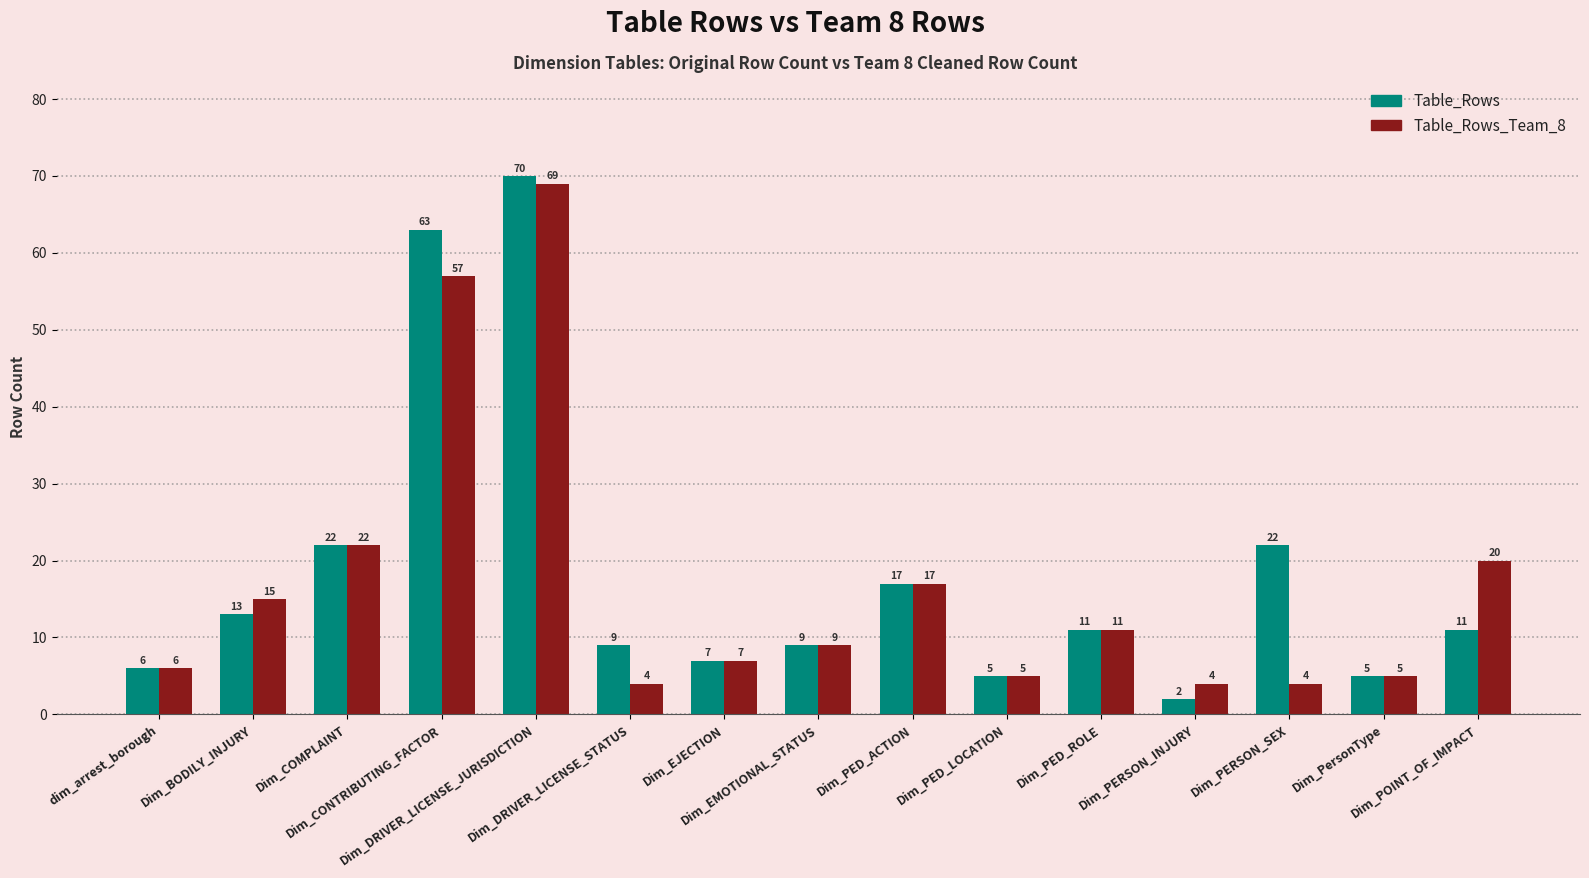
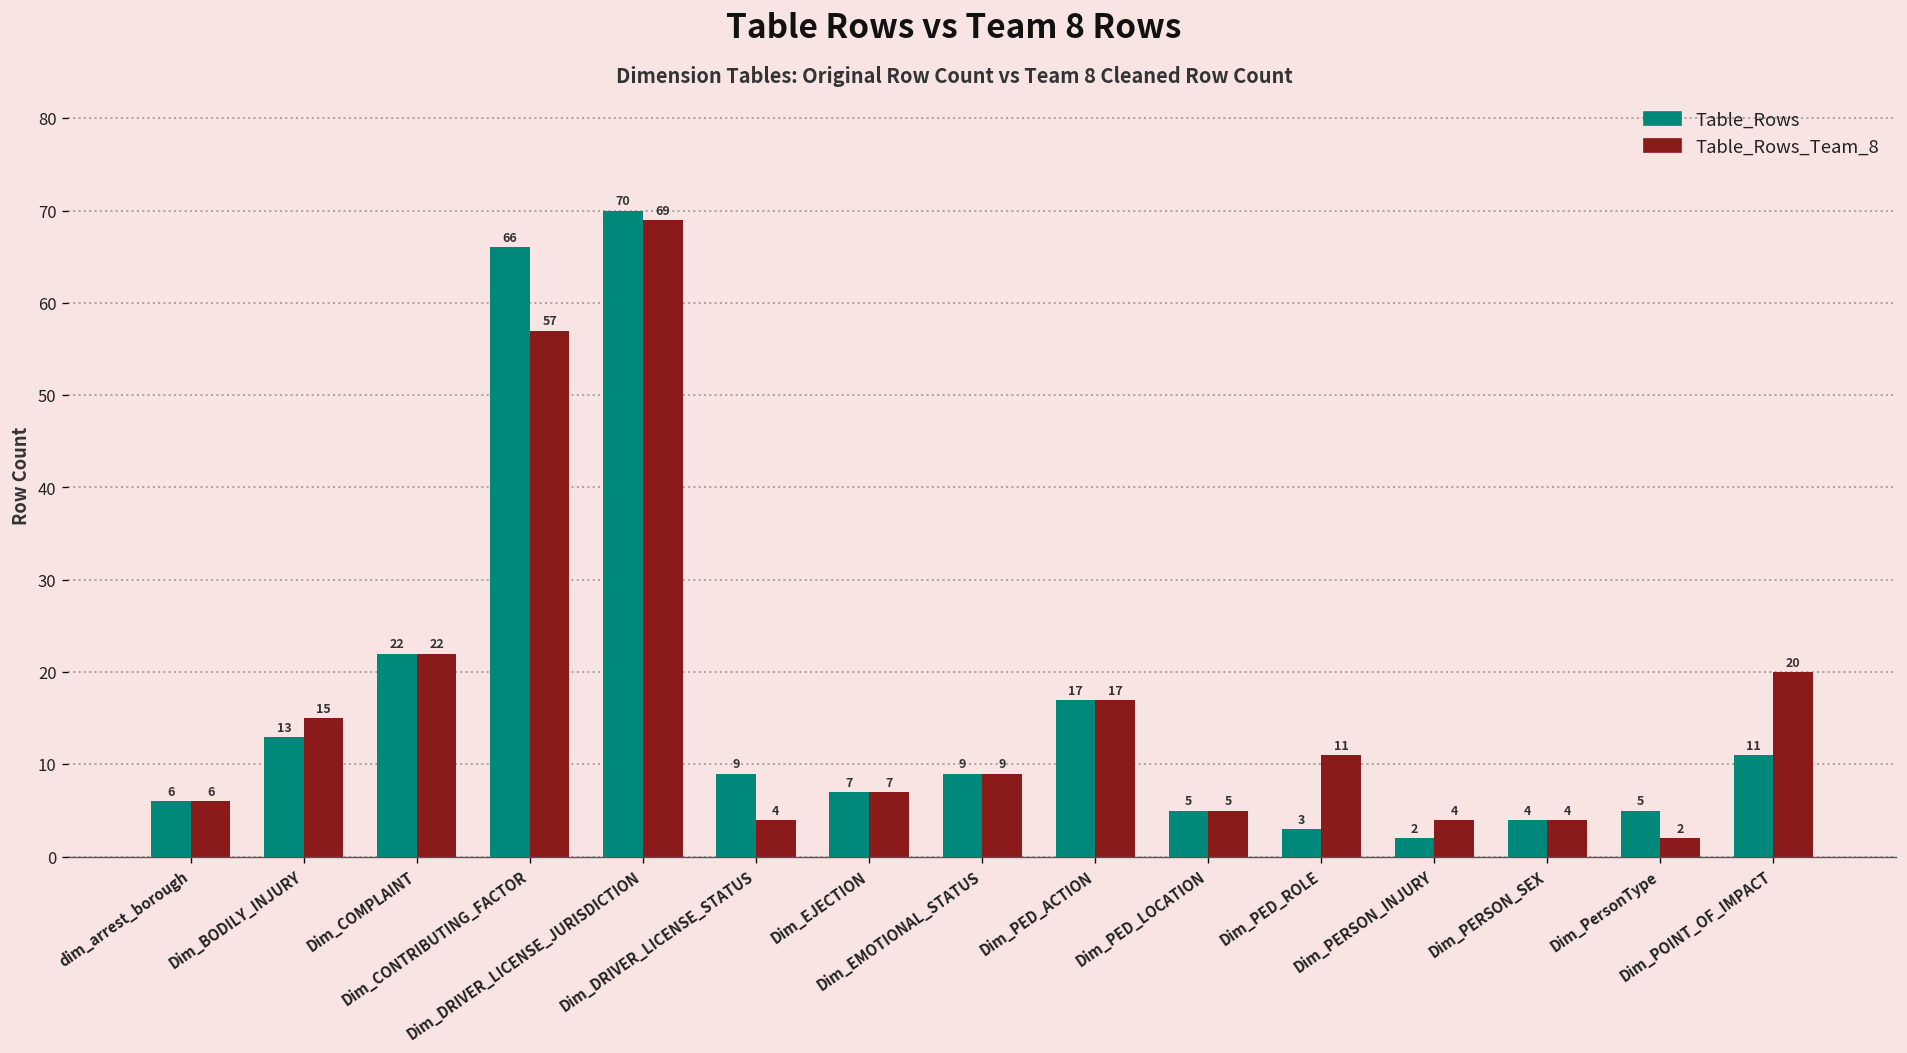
Table_Rows, Dim_CONTRIBUTING_FACTOR: 63 -> 66
Table_Rows, Dim_PED_ROLE: 11 -> 3
Table_Rows, Dim_PERSON_SEX: 22 -> 4
Table_Rows_Team_8, Dim_PersonType: 5 -> 2
